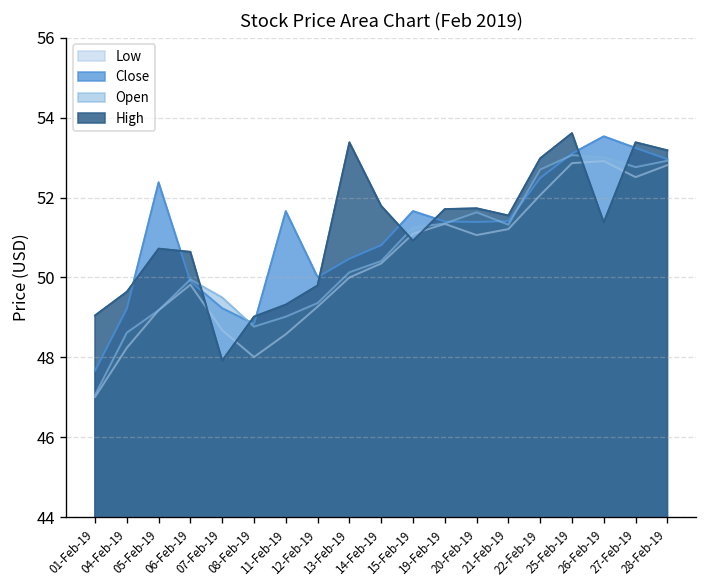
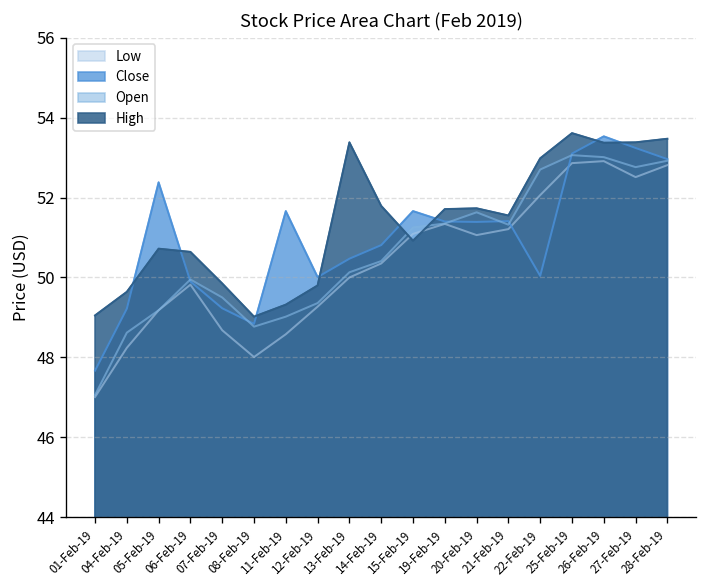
High, 07-Feb-19: 47.9 -> 49.9
Close, 22-Feb-19: 52.5 -> 50.0
High, 26-Feb-19: 51.4 -> 53.4
High, 28-Feb-19: 53.2 -> 53.5
